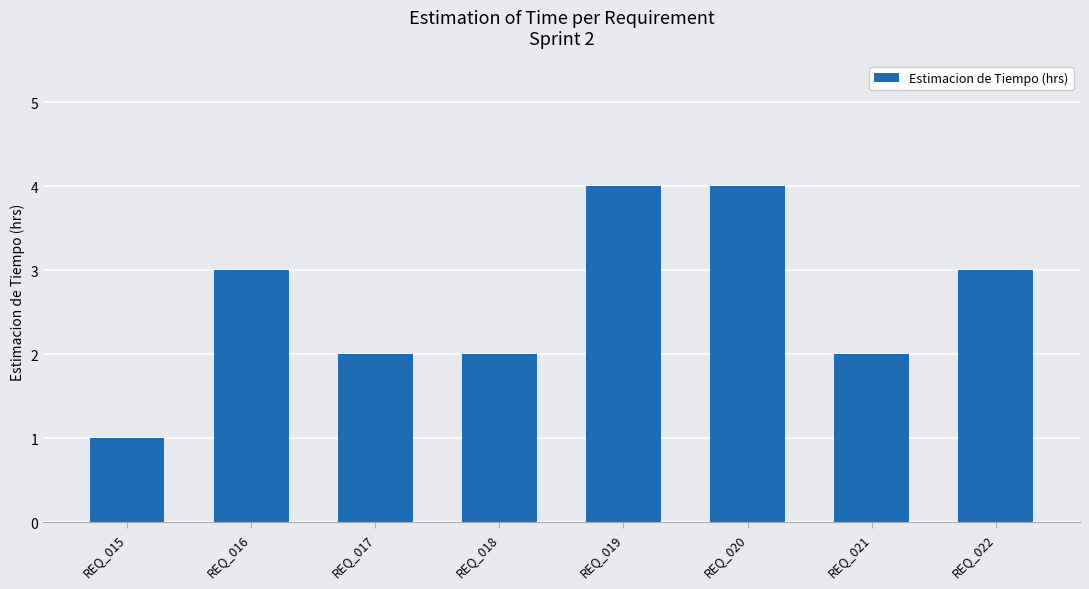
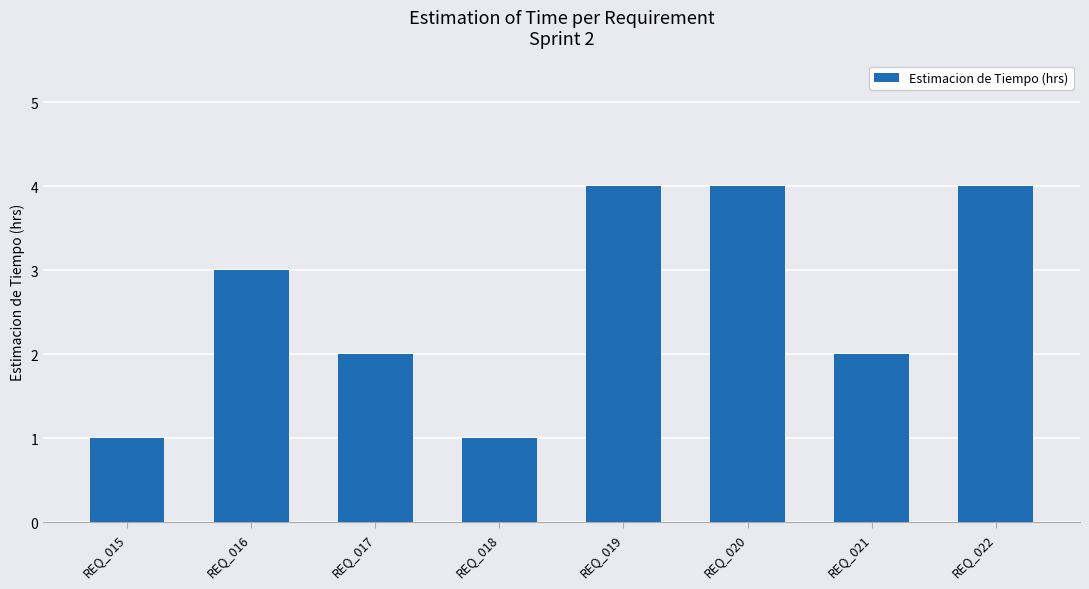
REQ_018: 2 -> 1
REQ_022: 3 -> 4
